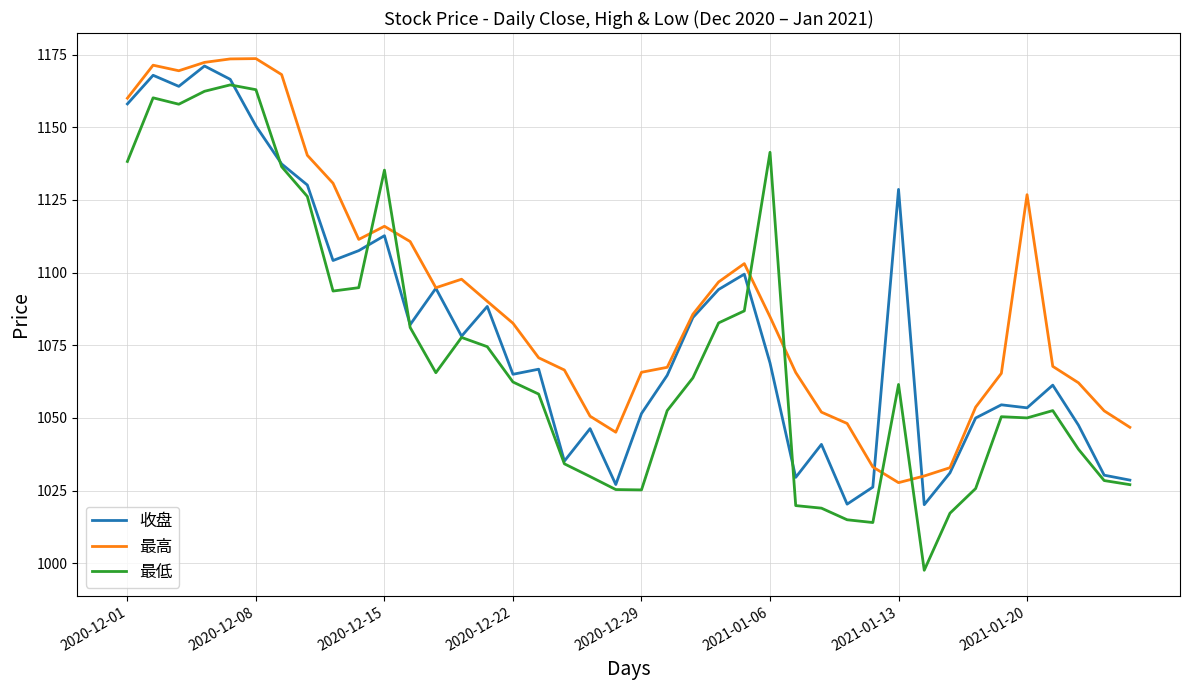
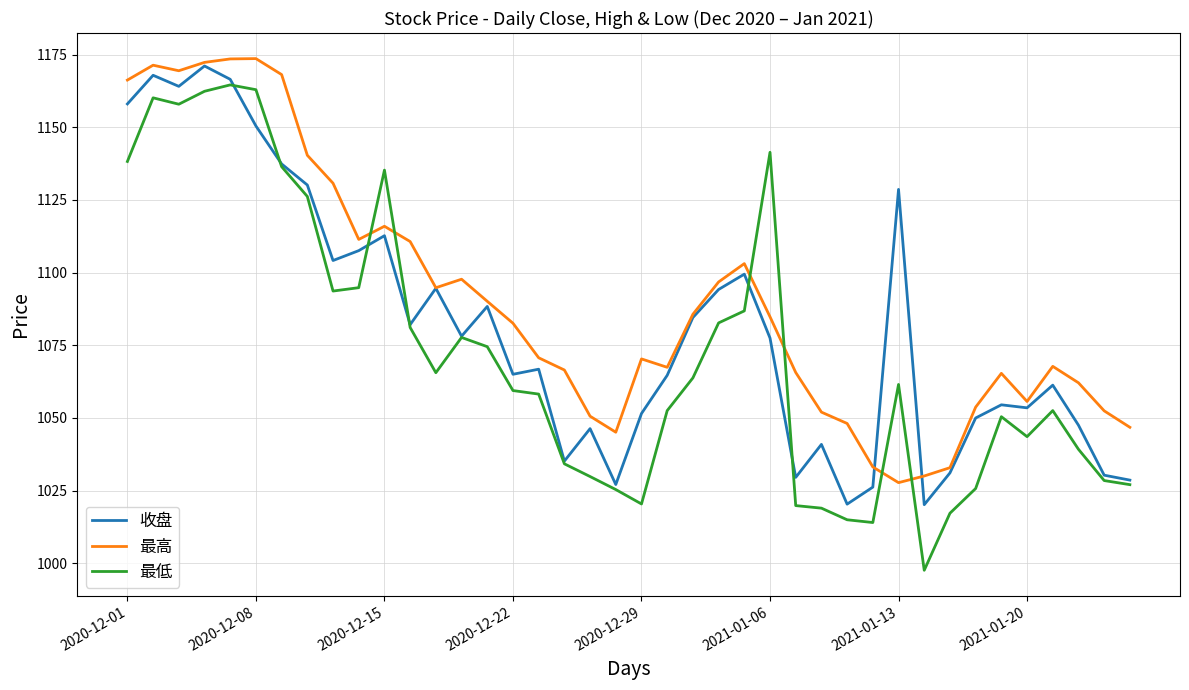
最高, 2020-12-01: 1160 -> 1166
最低, 2020-12-22: 1062 -> 1059
最高, 2020-12-29: 1066 -> 1070
最低, 2020-12-29: 1025 -> 1020
收盘, 2021-01-06: 1069 -> 1077
最高, 2021-01-20: 1127 -> 1056
最低, 2021-01-20: 1050 -> 1044
